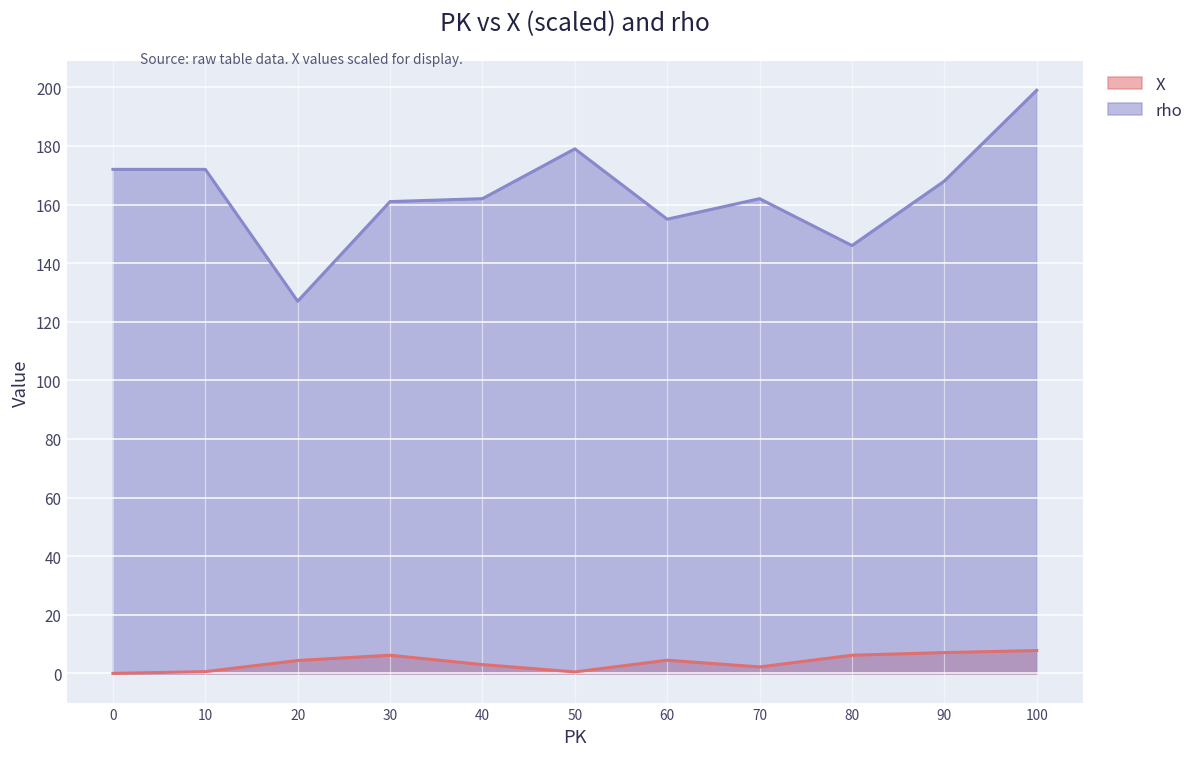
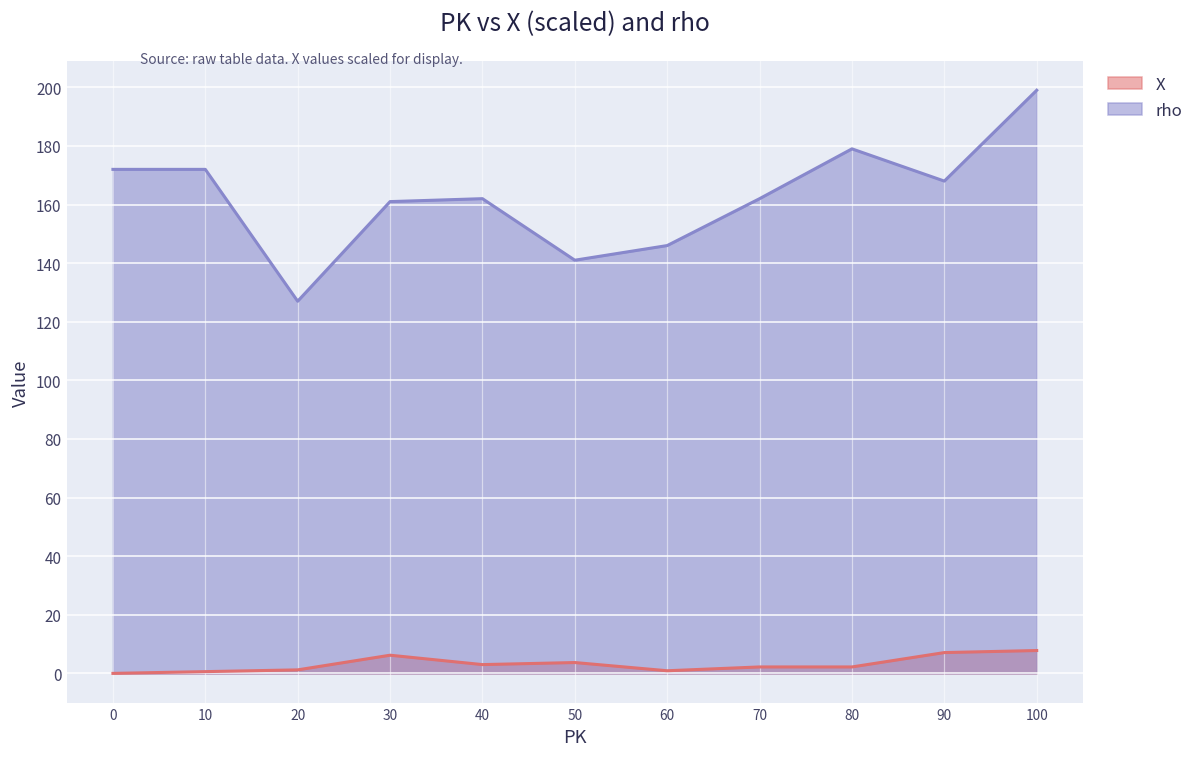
X, 20: 4 -> 1
X, 50: 1 -> 4
rho, 50: 179 -> 141
X, 60: 5 -> 1
rho, 60: 155 -> 146
X, 80: 6 -> 2
rho, 80: 146 -> 179
